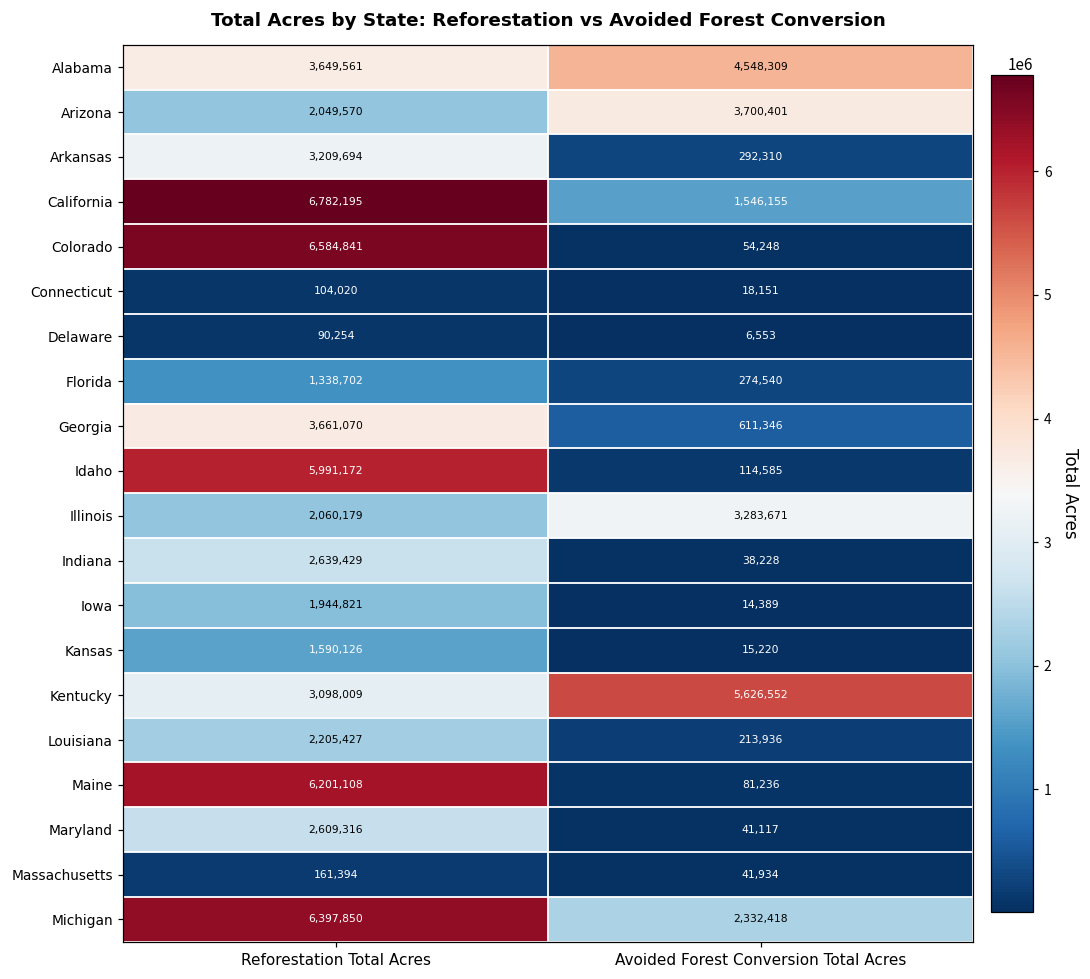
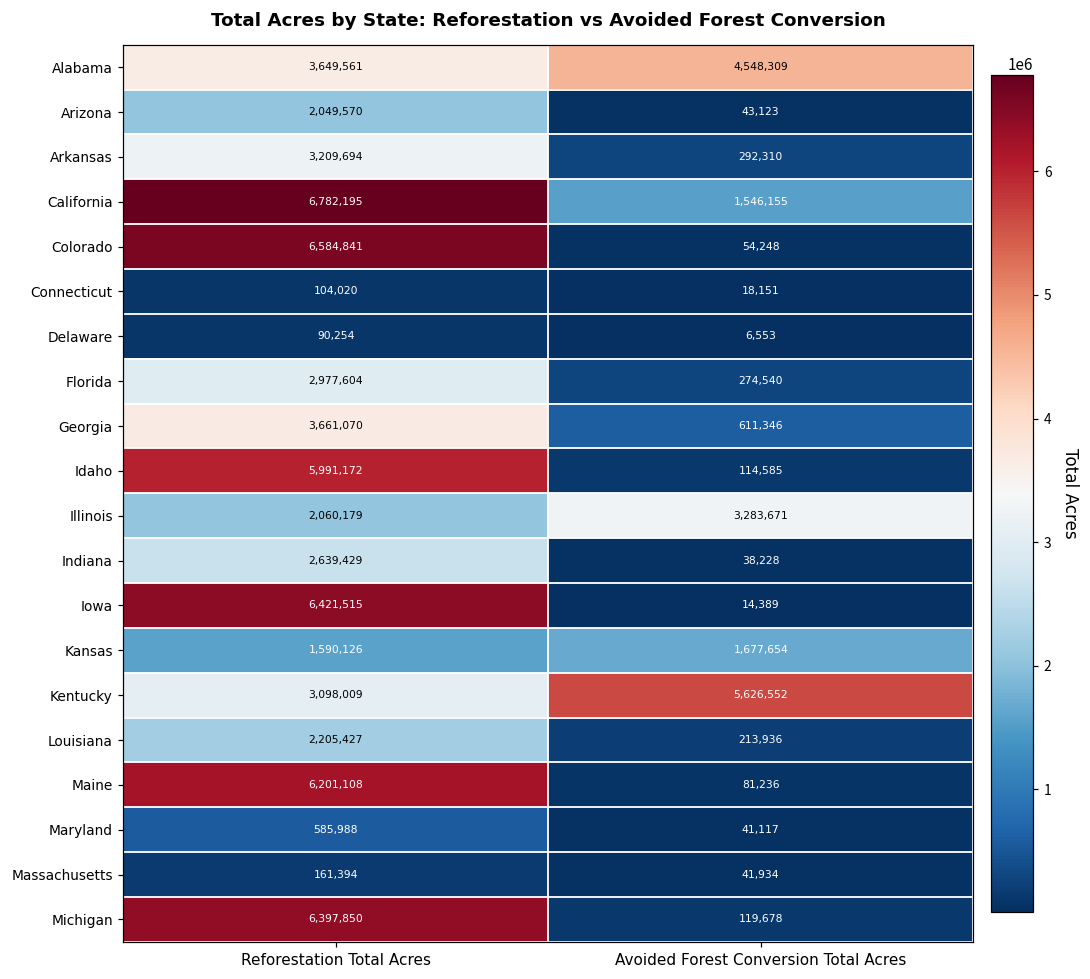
Arizona, Avoided Forest Conversion Total Acres: 3,700,401 -> 43,123
Florida, Reforestation Total Acres: 1,338,702 -> 2,977,604
Iowa, Reforestation Total Acres: 1,944,821 -> 6,421,515
Kansas, Avoided Forest Conversion Total Acres: 15,220 -> 1,677,654
Maryland, Reforestation Total Acres: 2,609,316 -> 585,988
Michigan, Avoided Forest Conversion Total Acres: 2,332,418 -> 119,678
